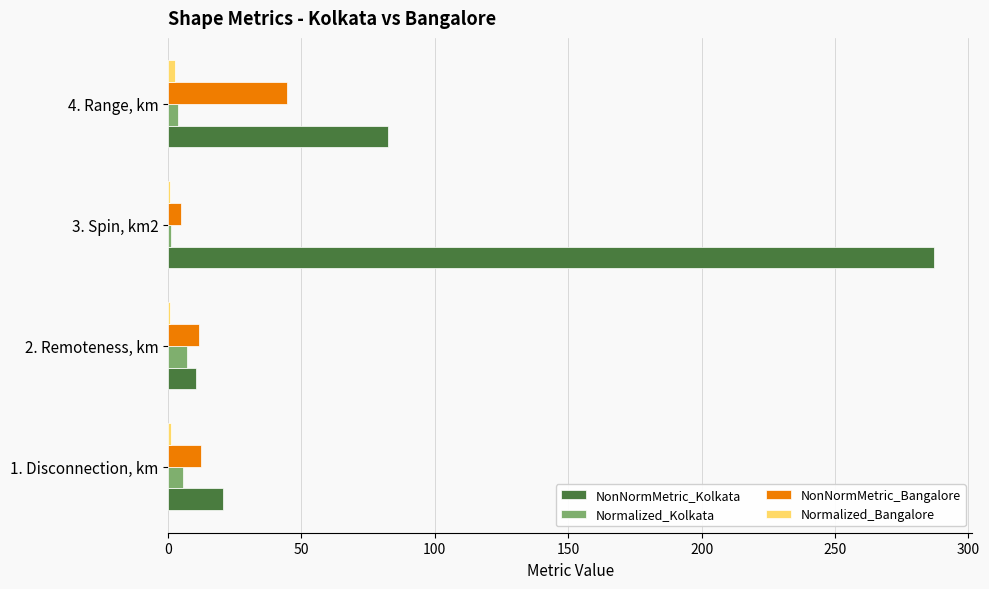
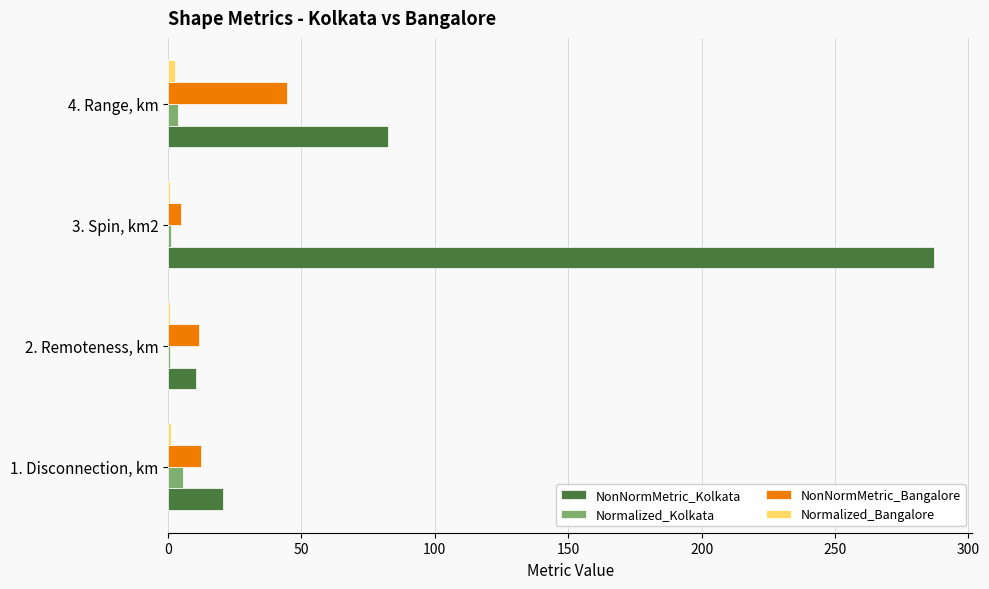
Normalized_Kolkata, 2. Remoteness, km: 7 -> 1
